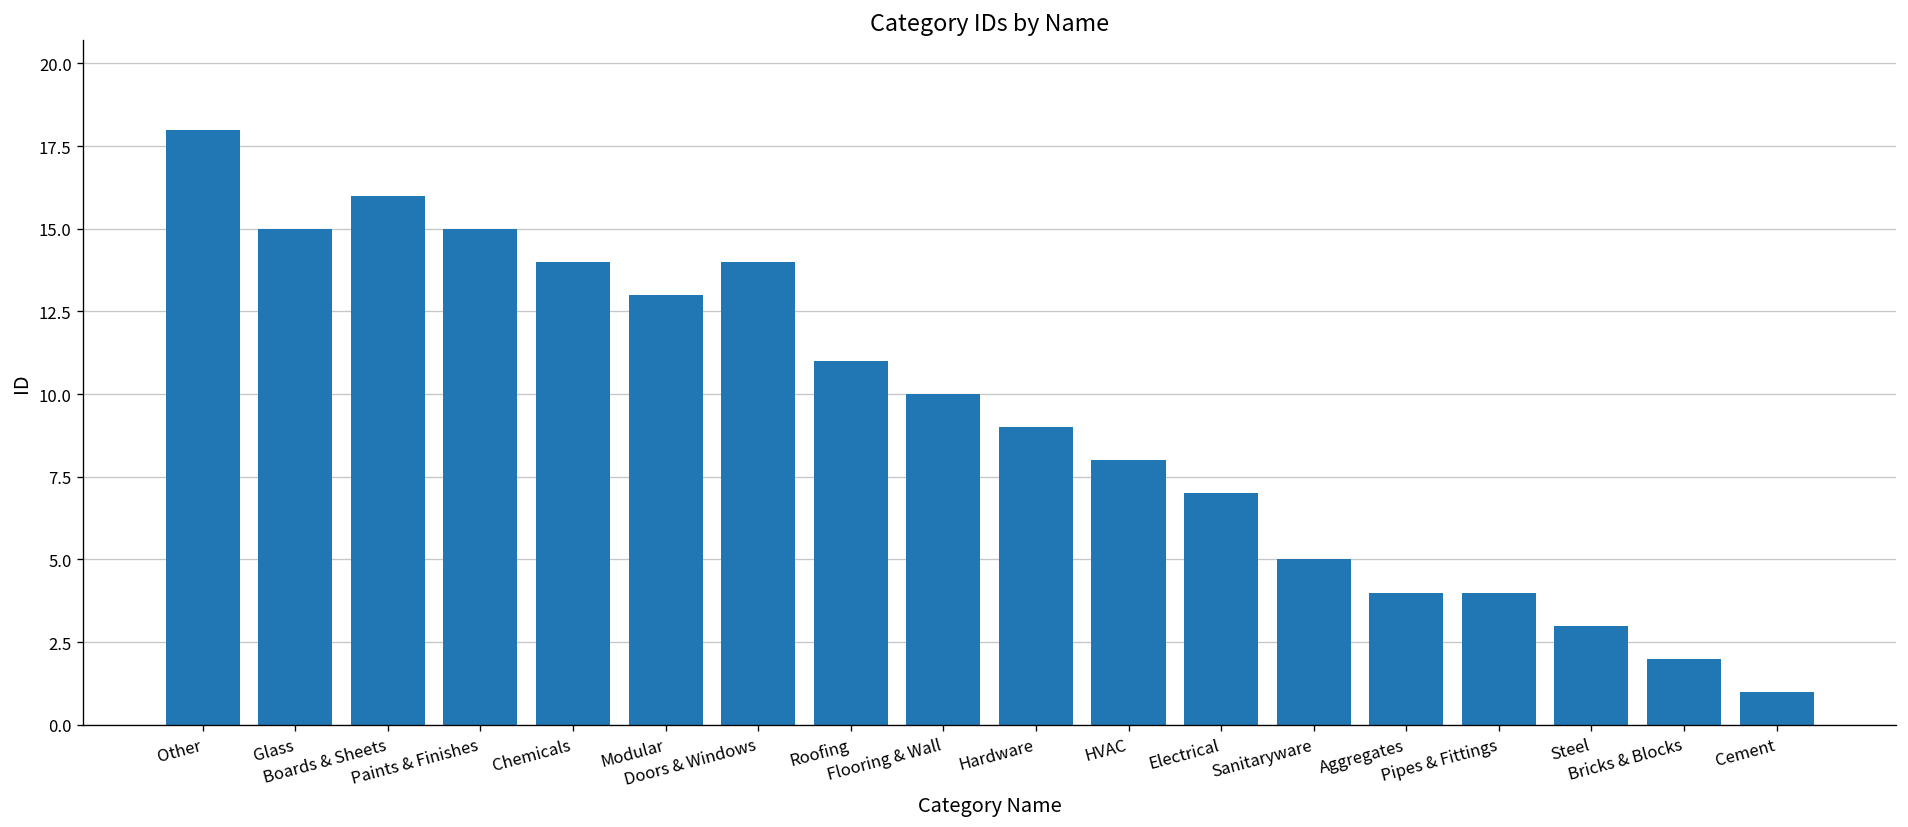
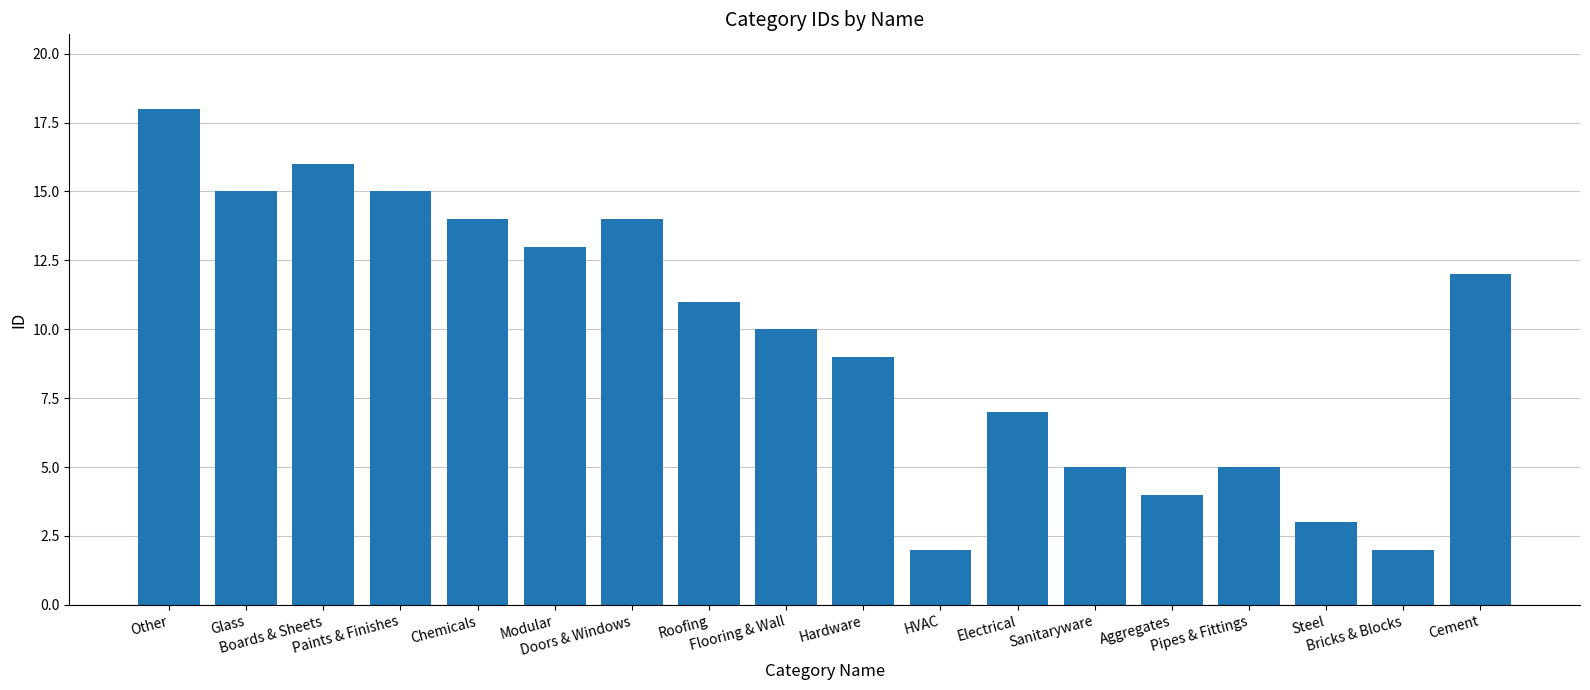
HVAC: 8 -> 2
Pipes & Fittings: 4 -> 5
Cement: 1 -> 12
